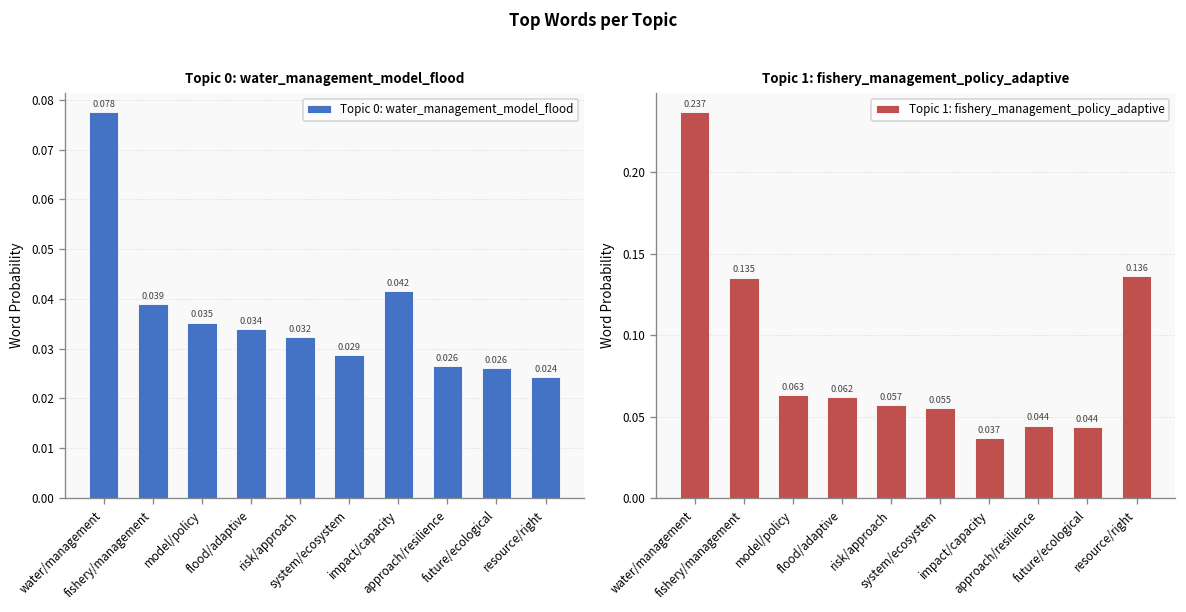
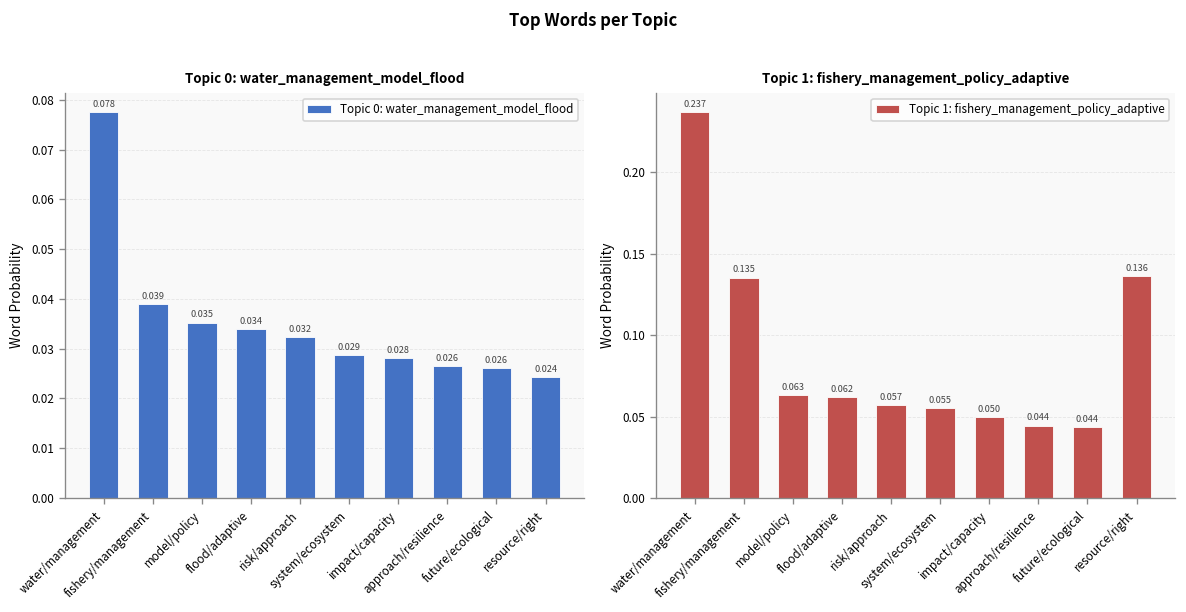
Topic 0: water_management_model_flood, impact/capacity: 0.042 -> 0.028
Topic 1: fishery_management_policy_adaptive, impact/capacity: 0.037 -> 0.050
